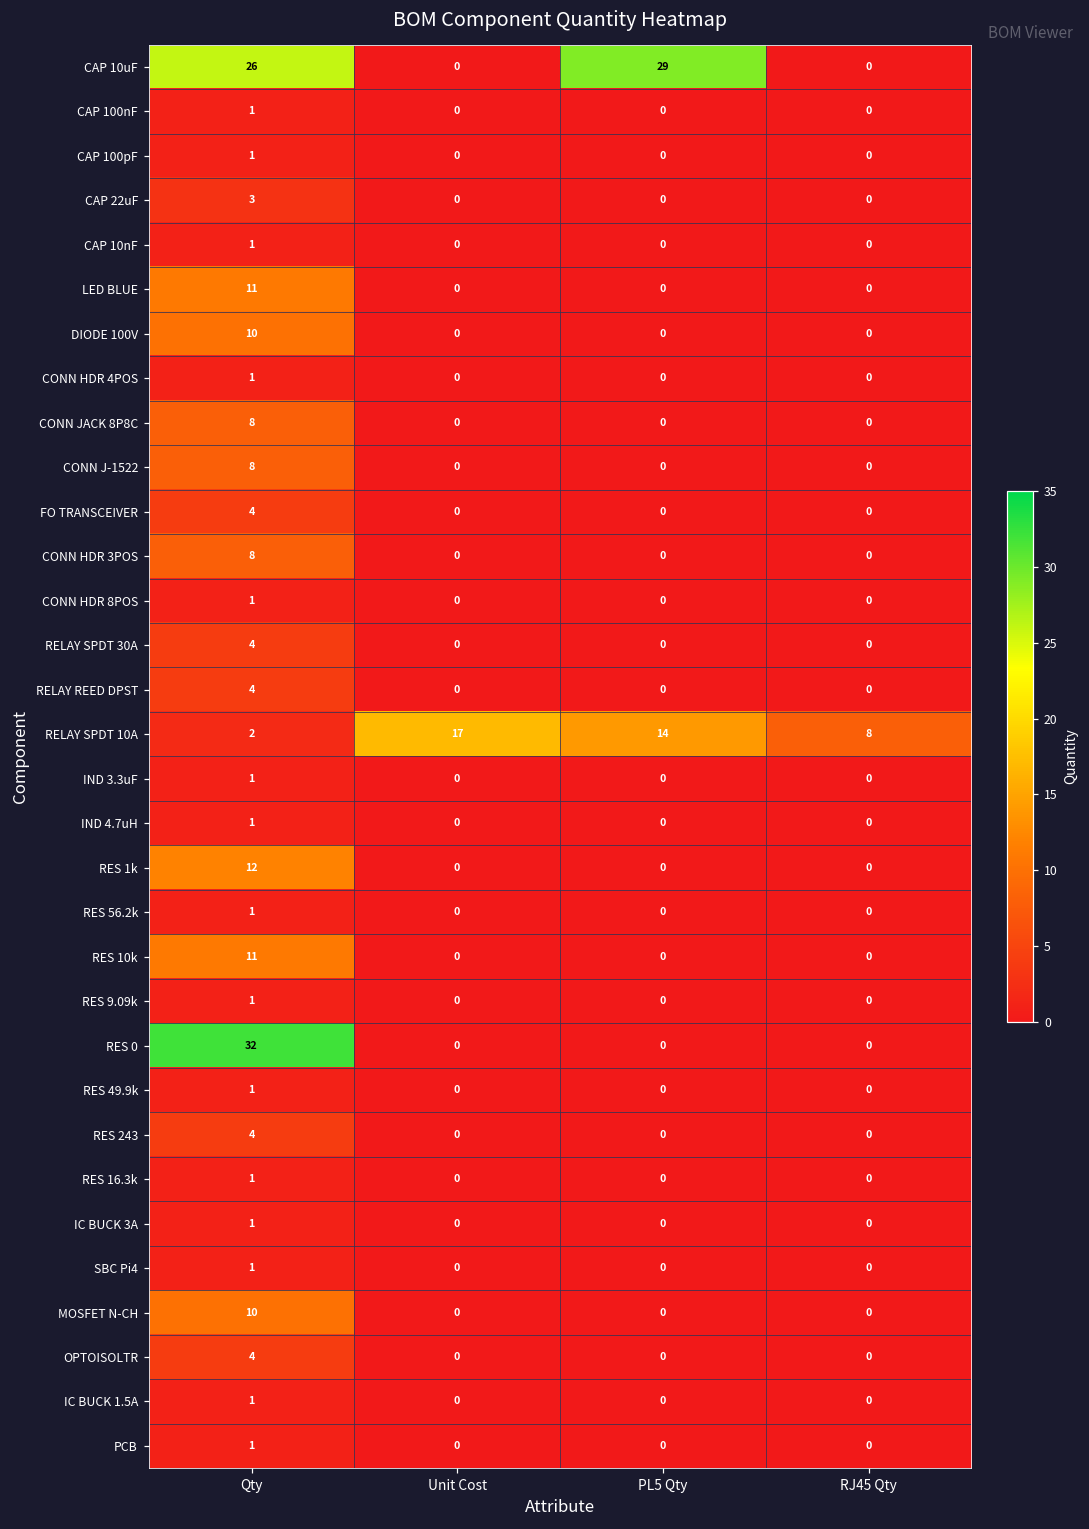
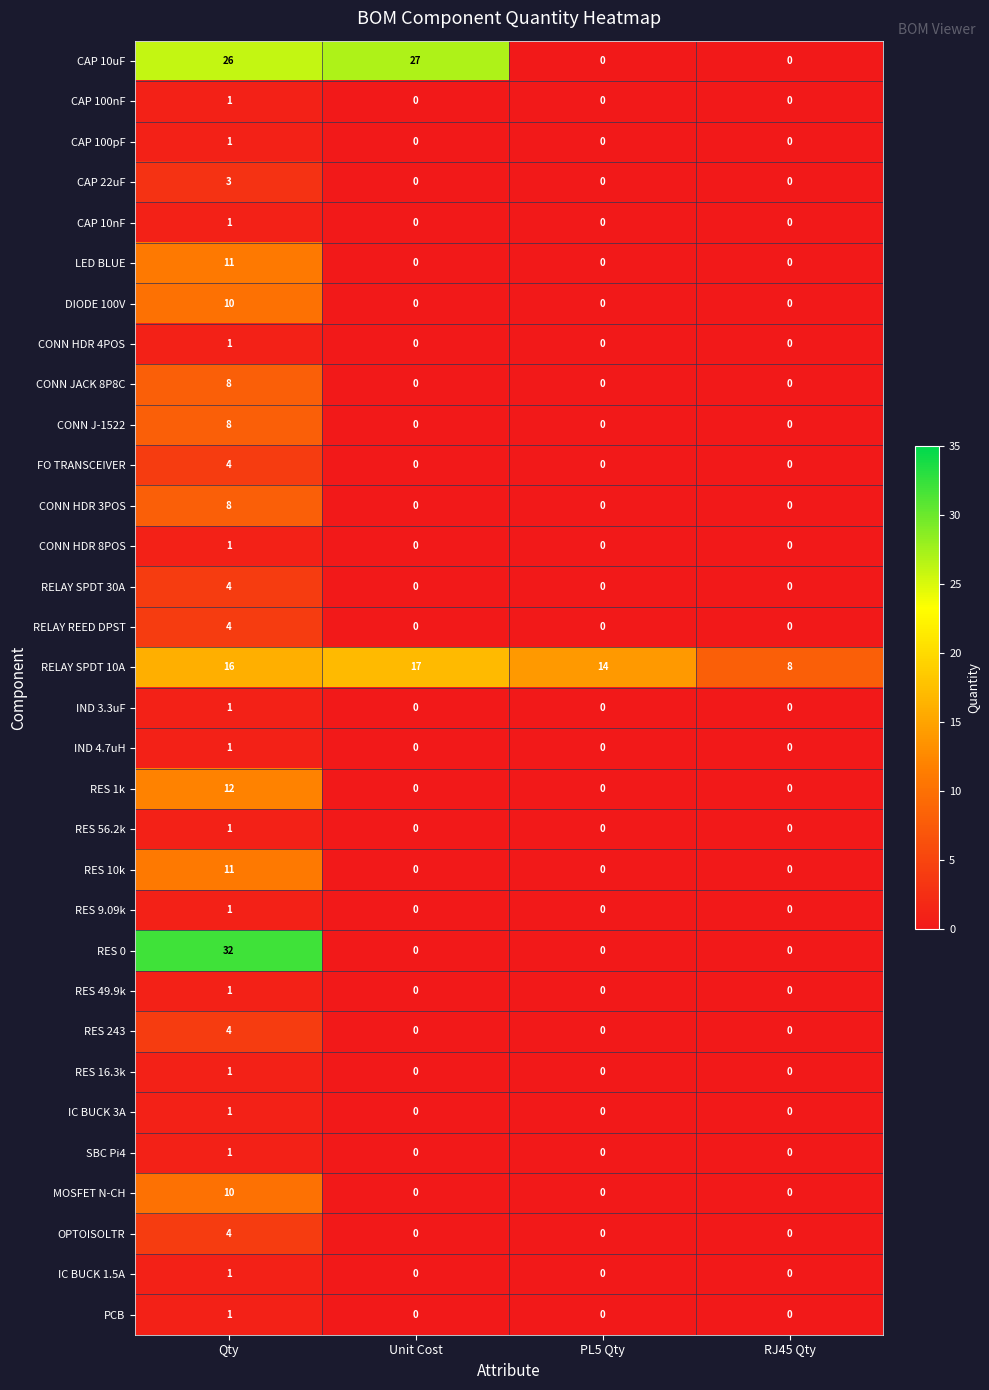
CAP 10uF, Unit Cost: 0 -> 27
CAP 10uF, PL5 Qty: 29 -> 0
RELAY SPDT 10A, Qty: 2 -> 16
